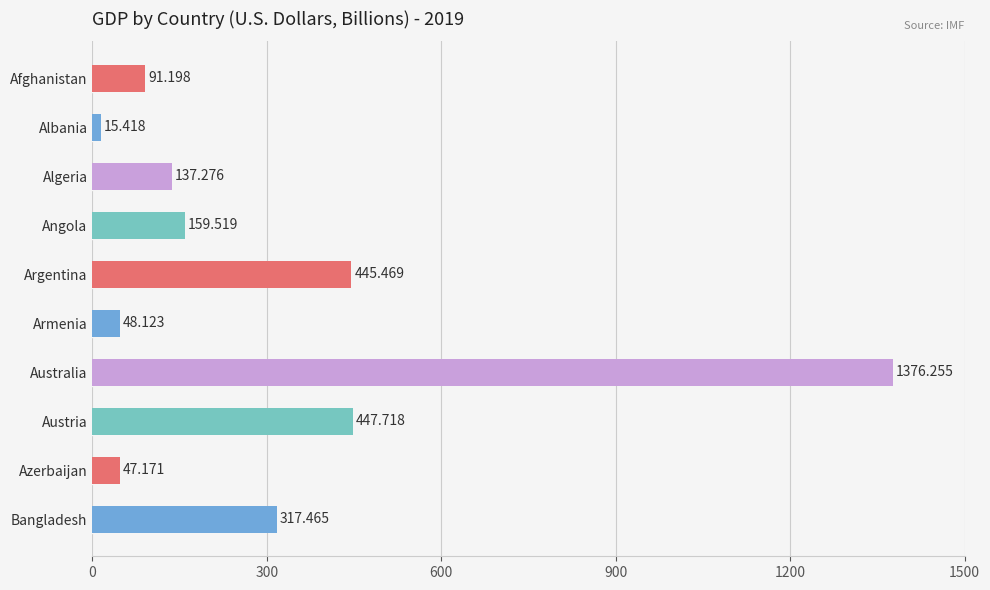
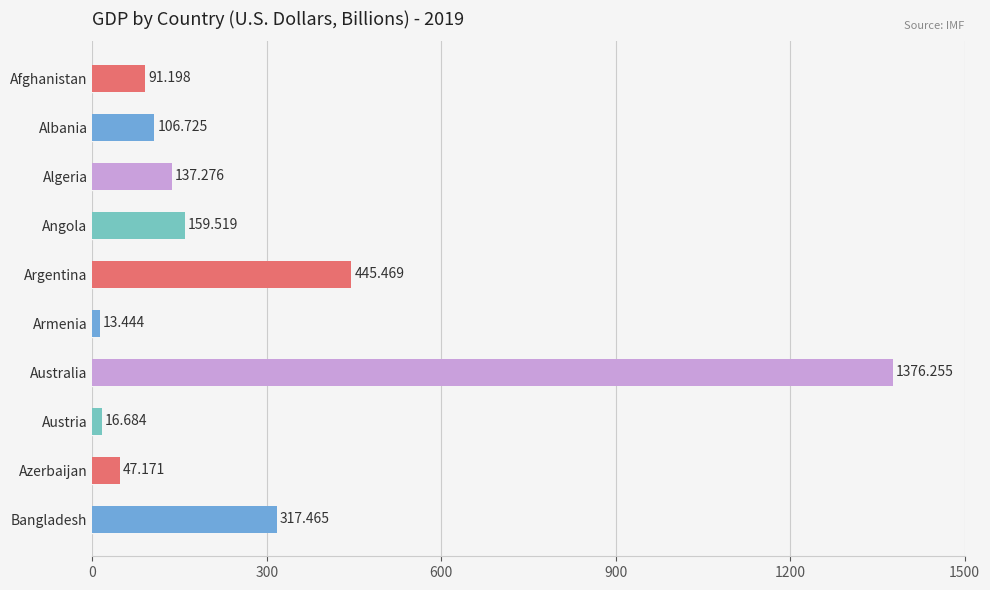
Albania: 15.418 -> 106.725
Armenia: 48.123 -> 13.444
Austria: 447.718 -> 16.684
